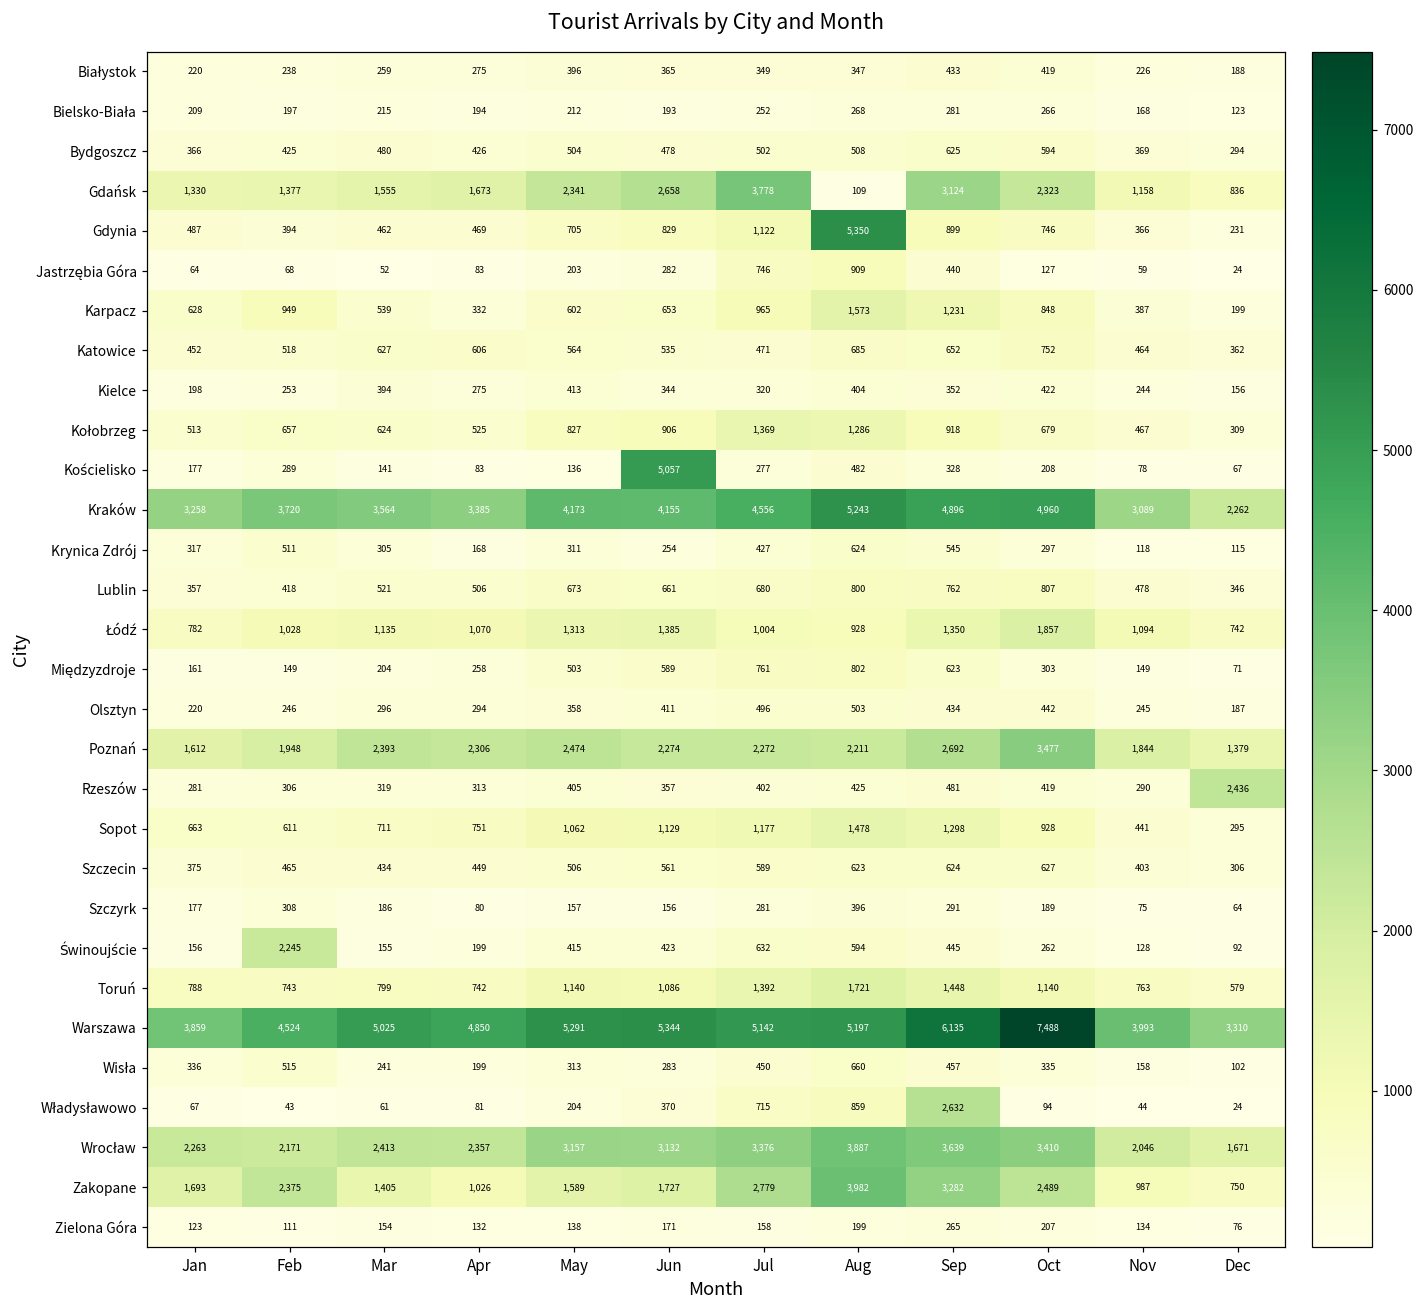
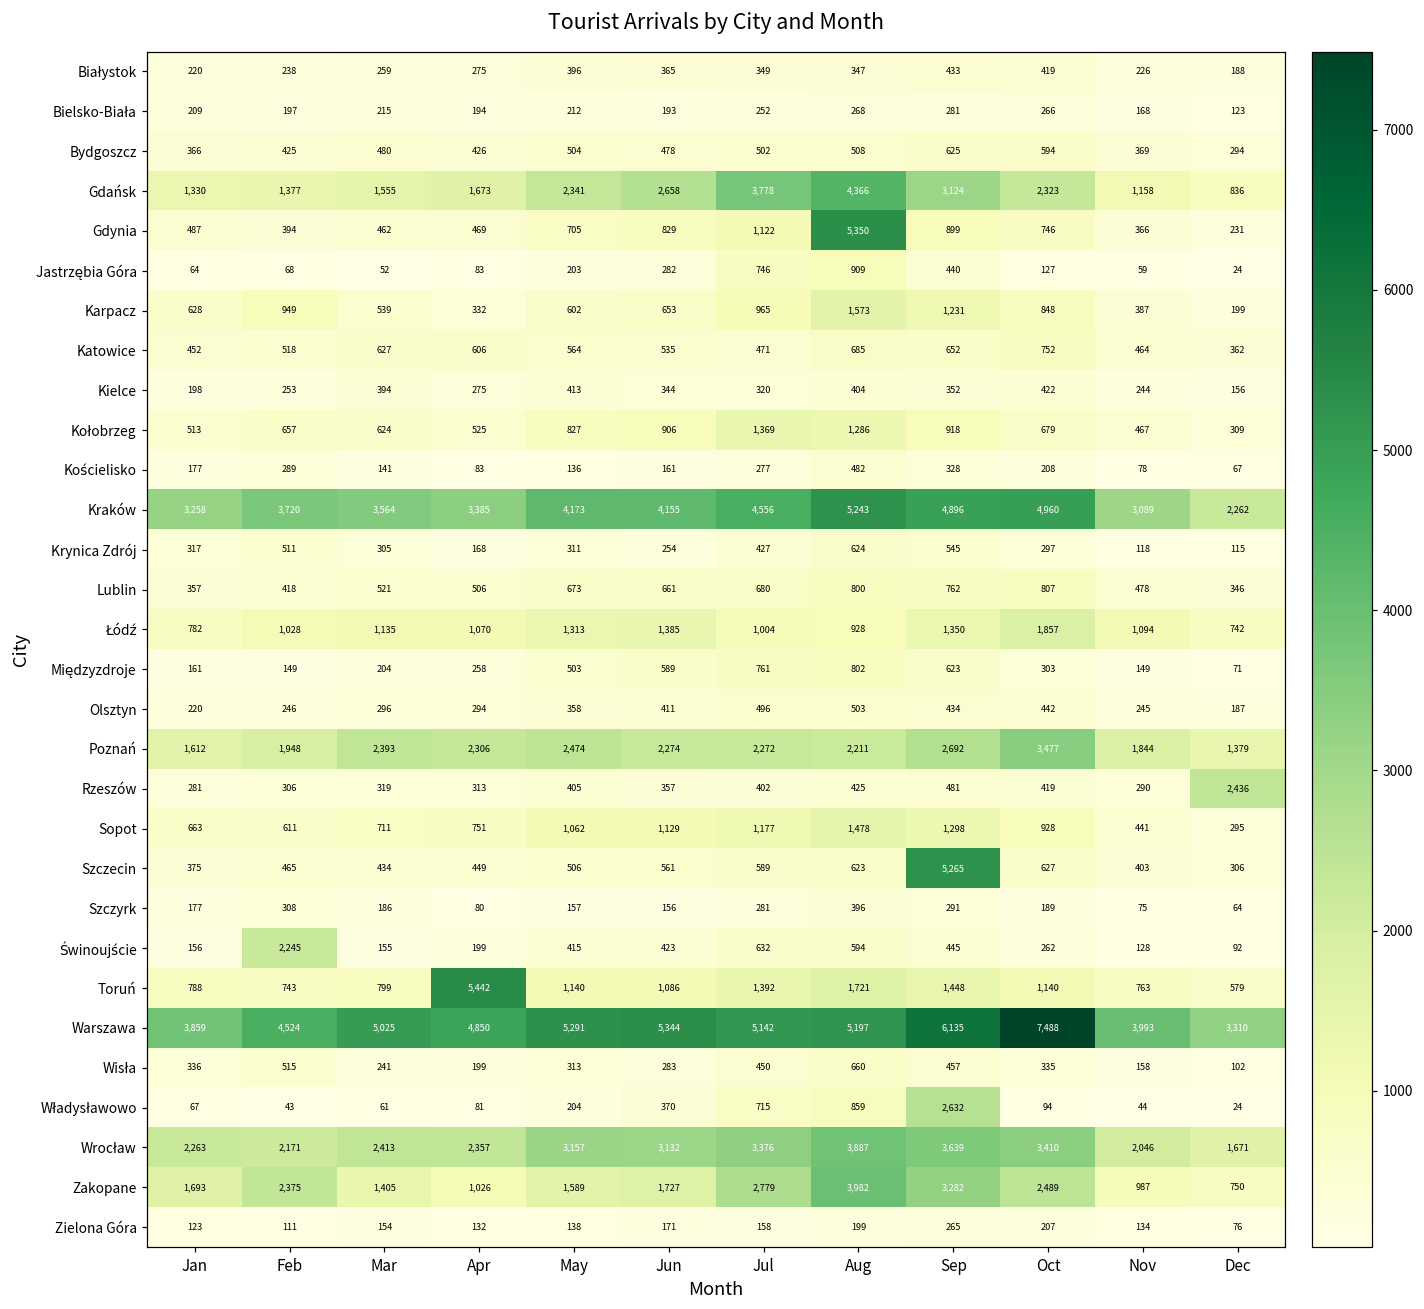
Gdańsk, Aug: 109 -> 4,366
Kościelisko, Jun: 5,057 -> 161
Szczecin, Sep: 624 -> 5,265
Toruń, Apr: 742 -> 5,442
